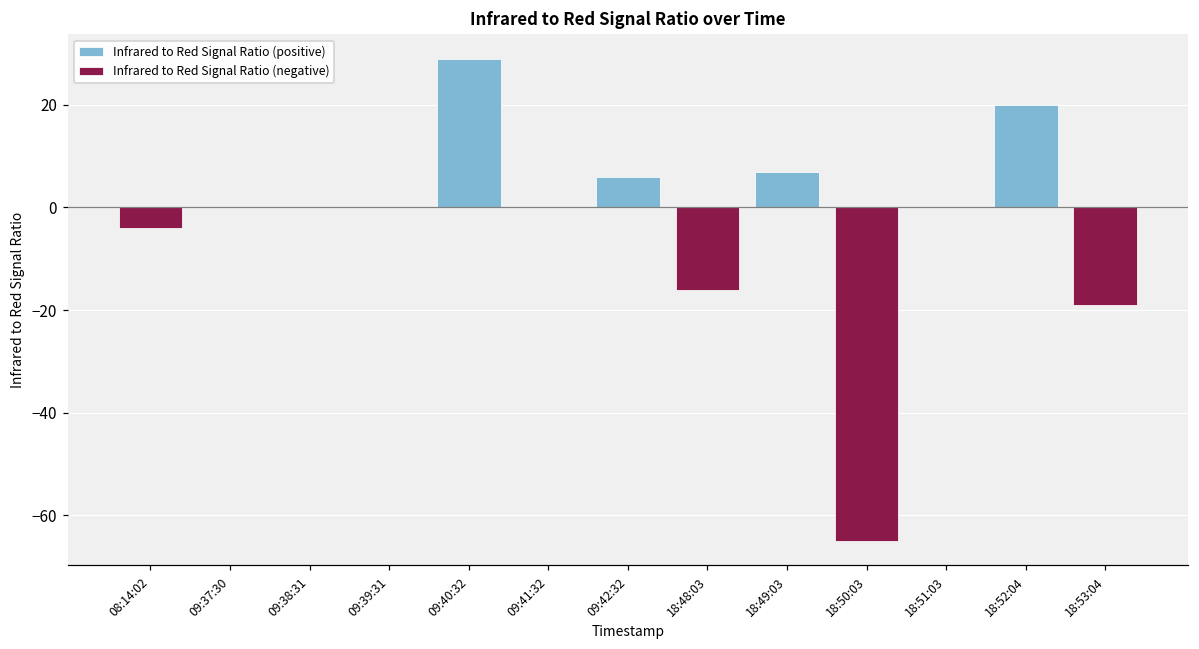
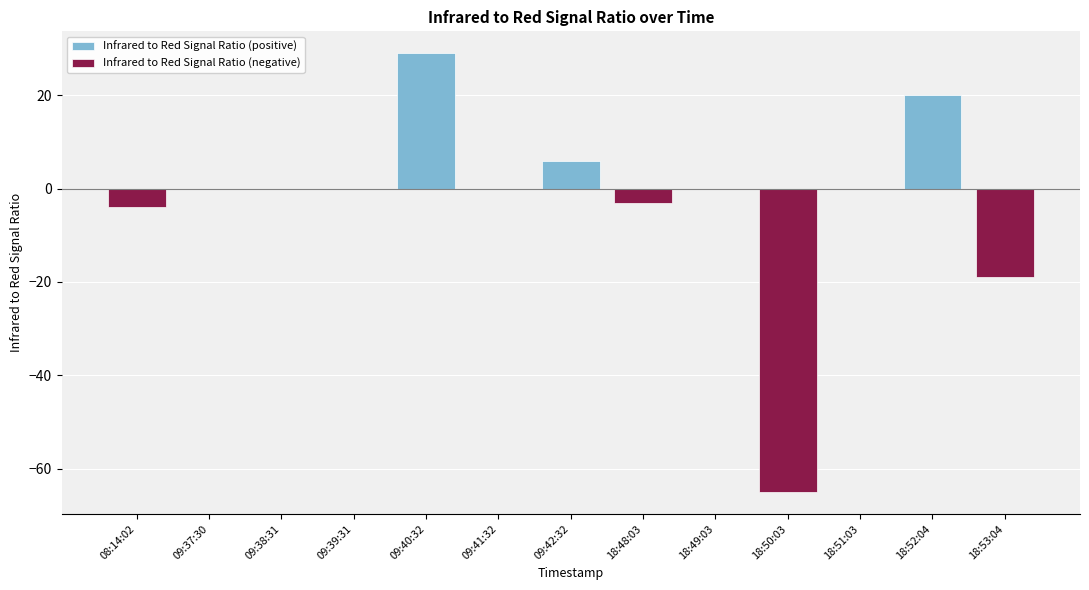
Infrared to Red Signal Ratio (negative), 18:48:03: -16 -> -3
Infrared to Red Signal Ratio (positive), 18:49:03: 7 -> 0
